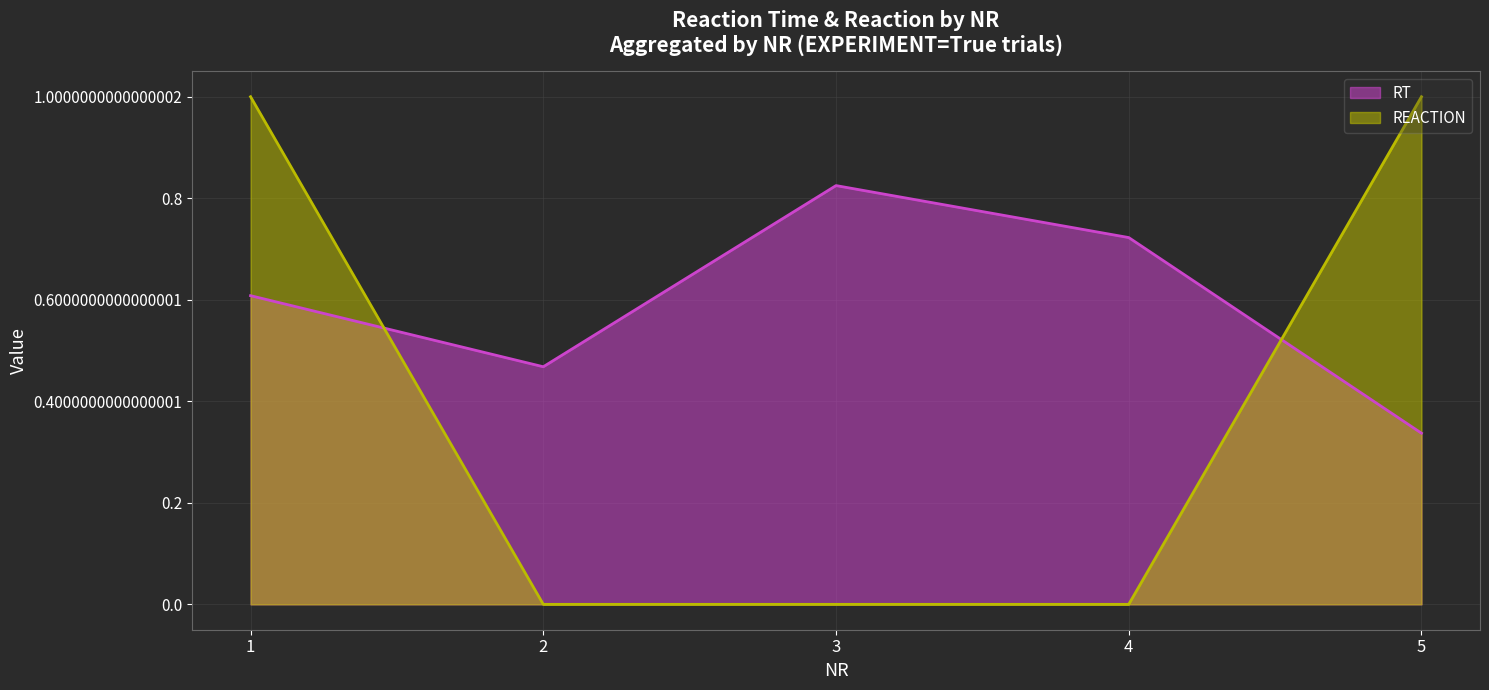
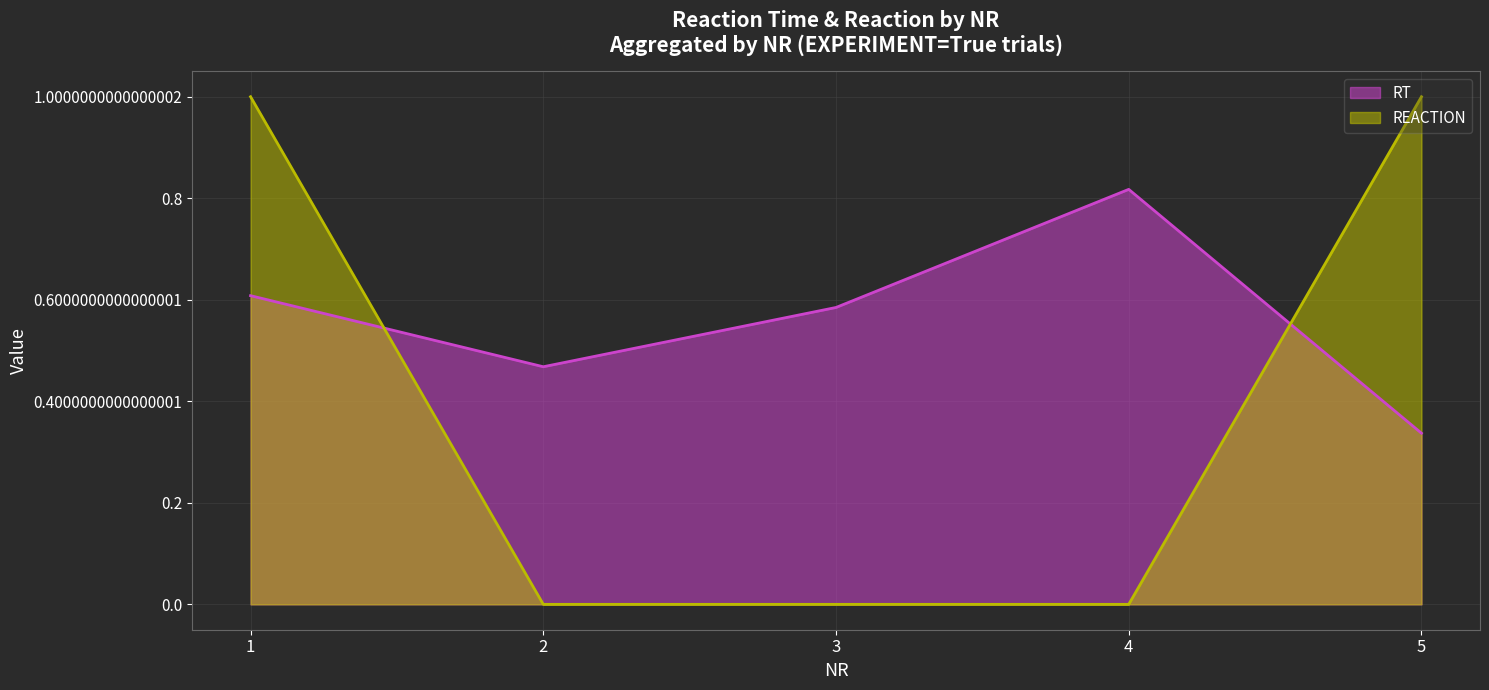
RT, 3: 0.82 -> 0.58
RT, 4: 0.72 -> 0.82
